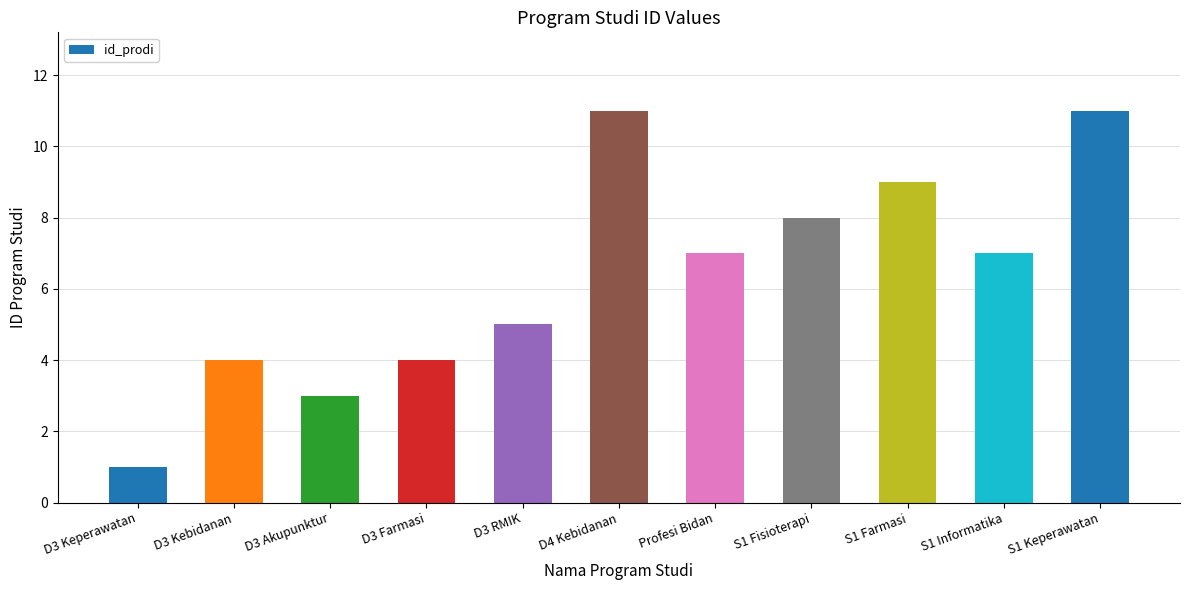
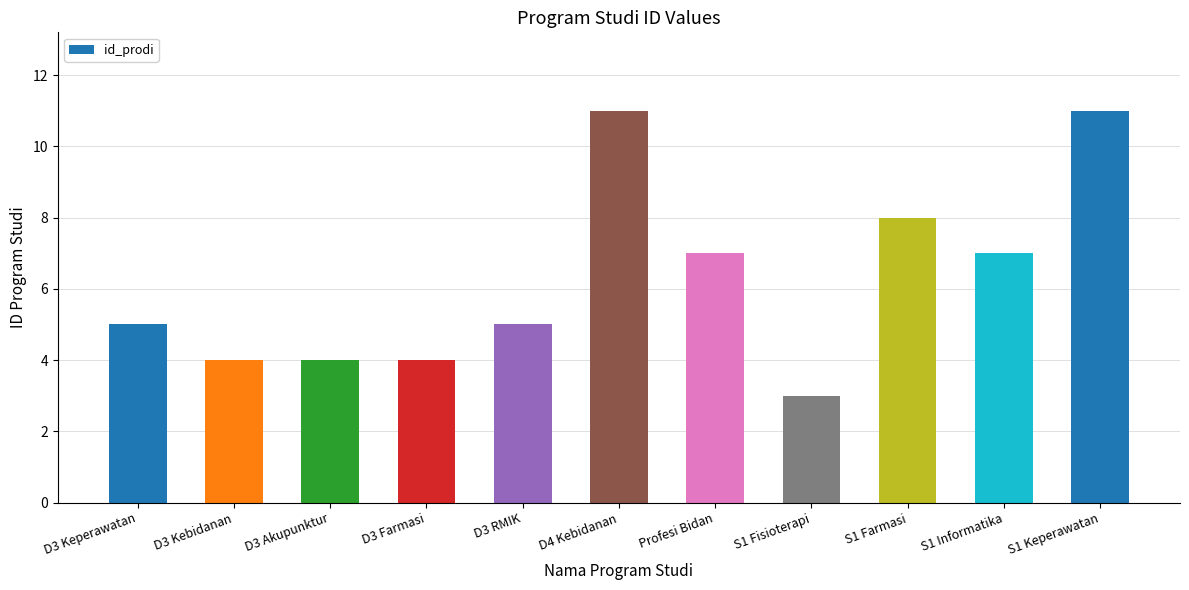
D3 Keperawatan: 1 -> 5
D3 Akupunktur: 3 -> 4
S1 Fisioterapi: 8 -> 3
S1 Farmasi: 9 -> 8
